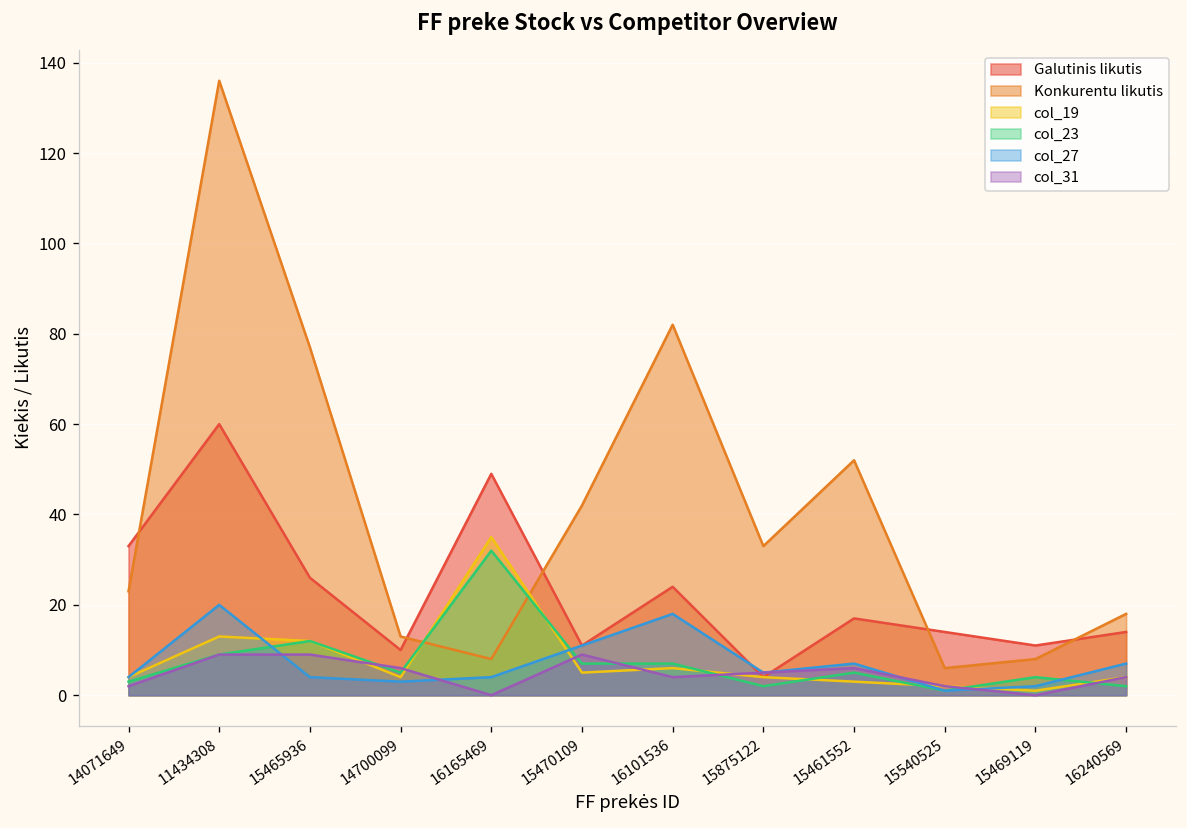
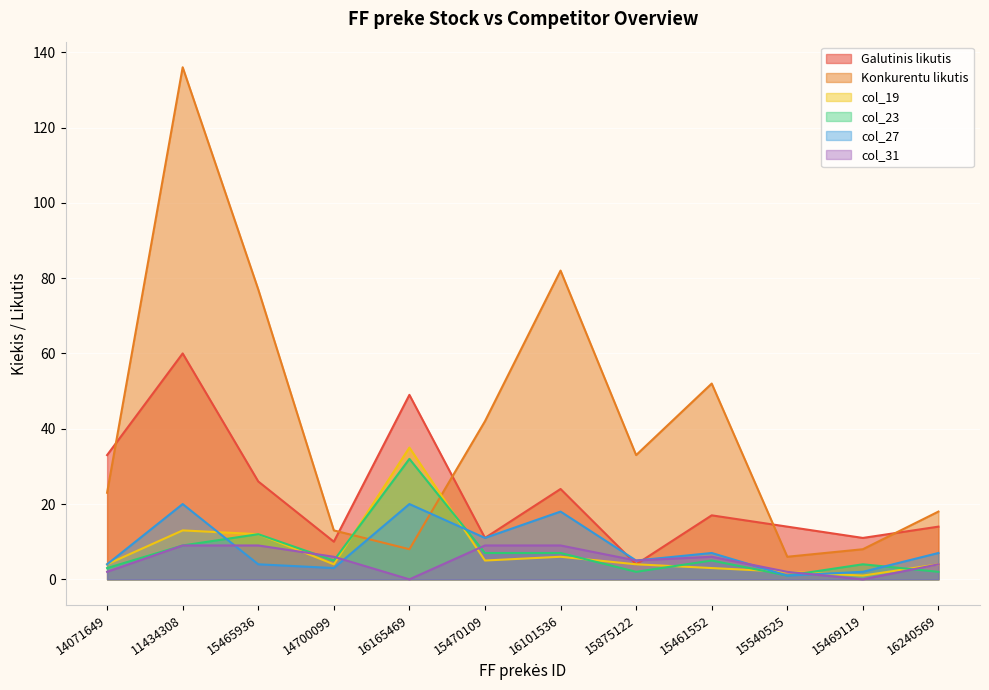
col_27, 16165469: 4 -> 20
col_31, 16101536: 4 -> 9
